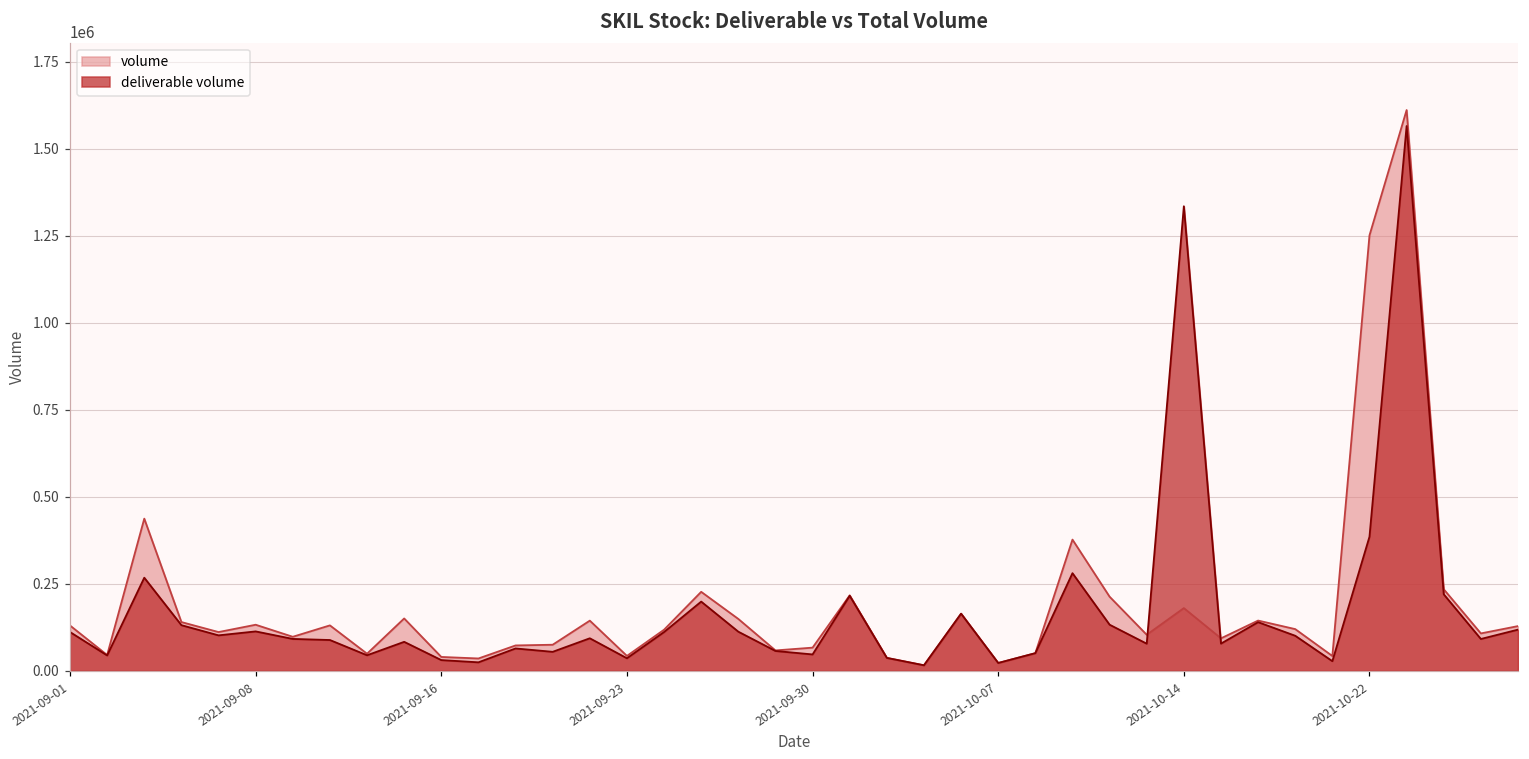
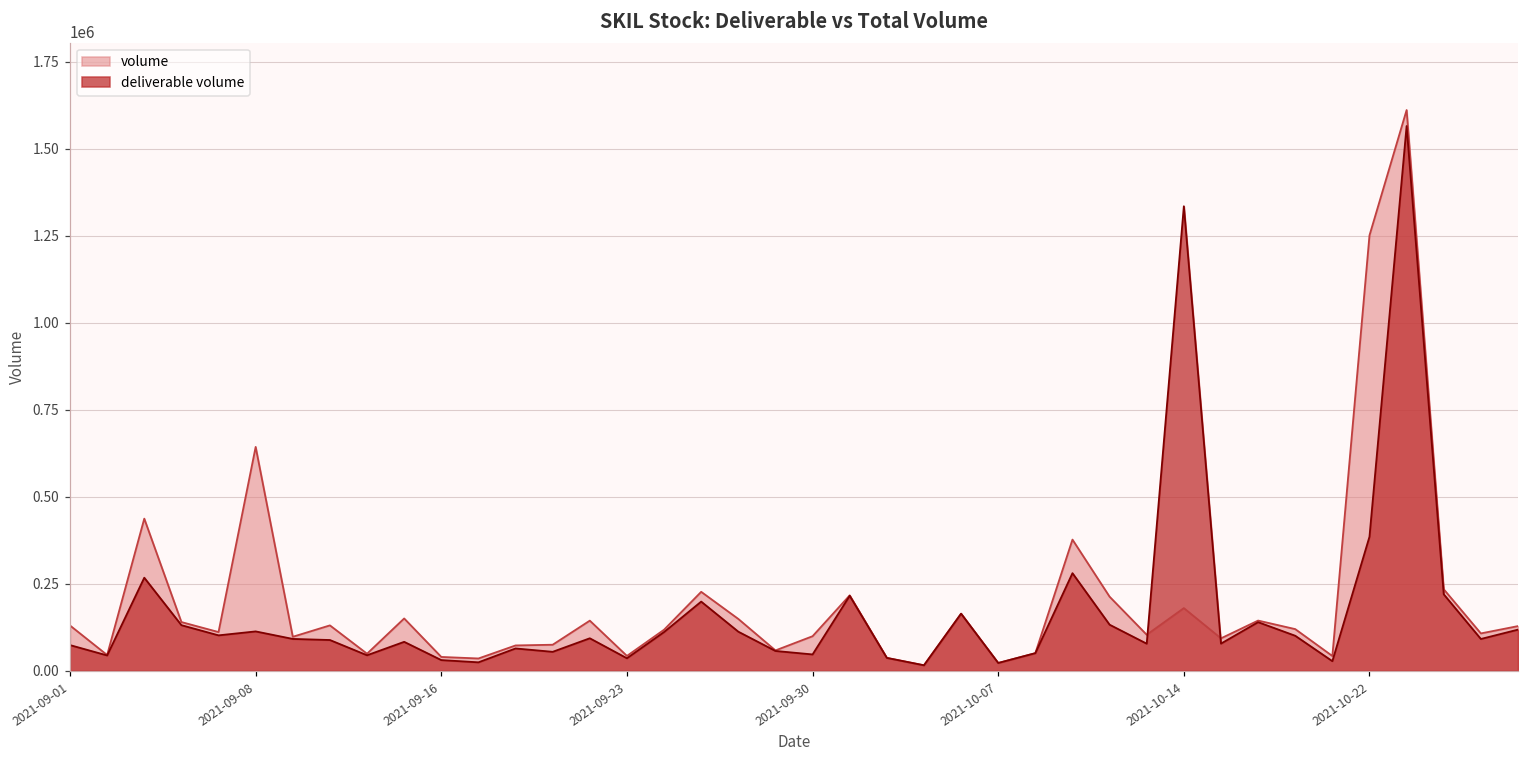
deliverable volume, 2021-09-01: 110000 -> 70000
volume, 2021-09-08: 130000 -> 640000
volume, 2021-09-30: 70000 -> 100000
